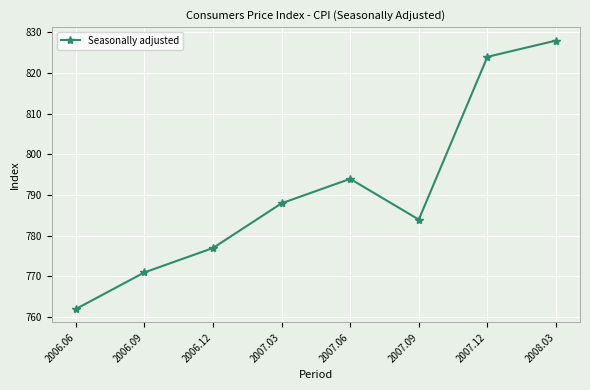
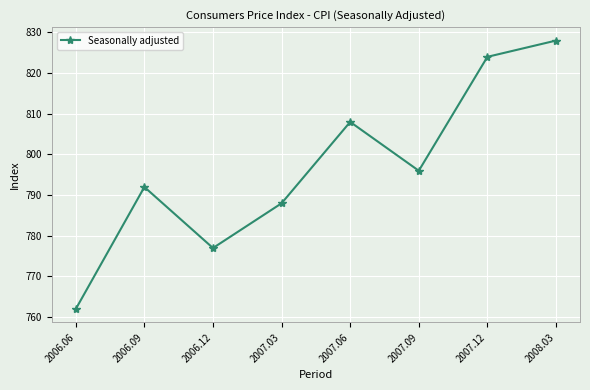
2006.09: 771 -> 792
2007.06: 794 -> 808
2007.09: 784 -> 796
